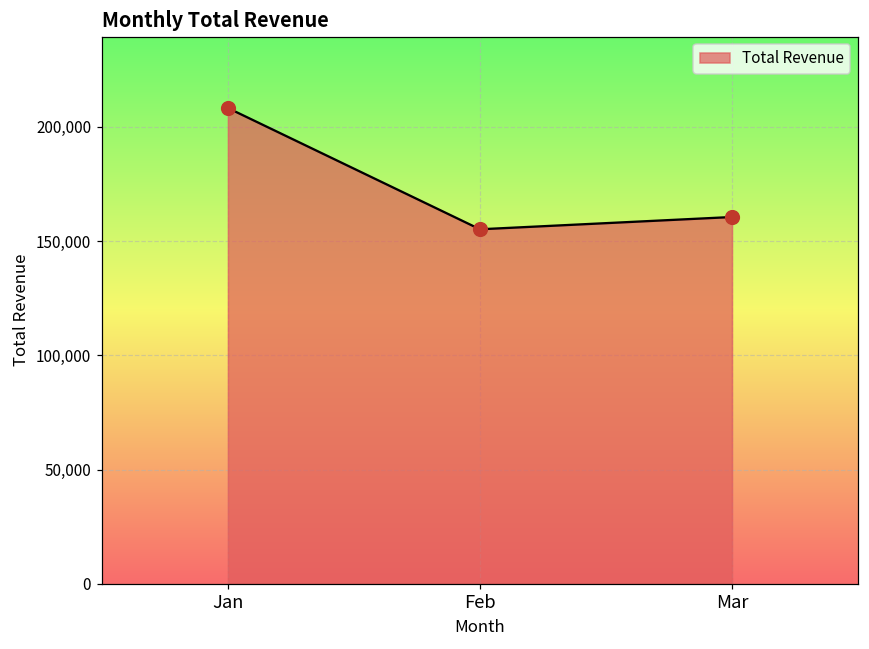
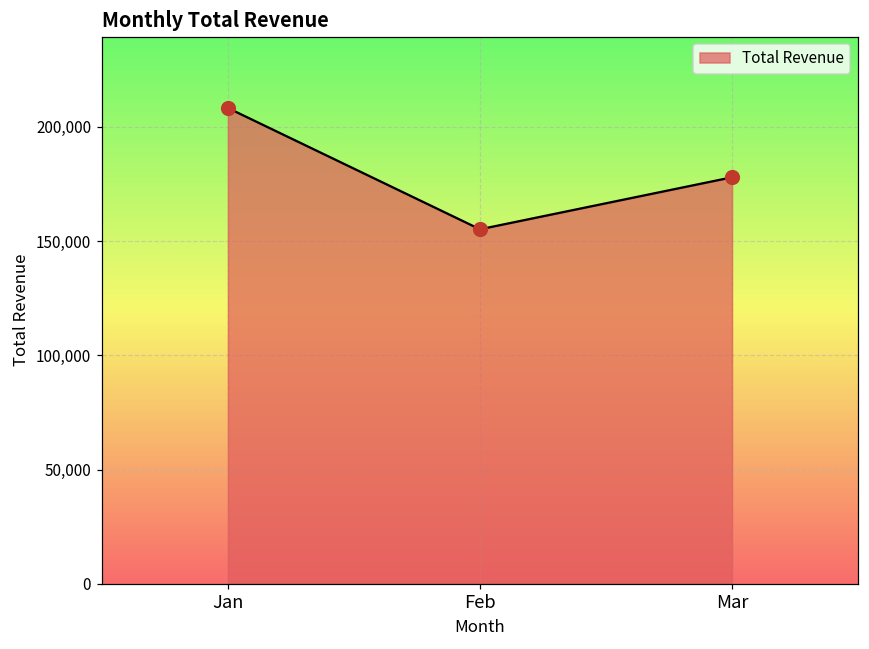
Mar: 161,000 -> 178,000
